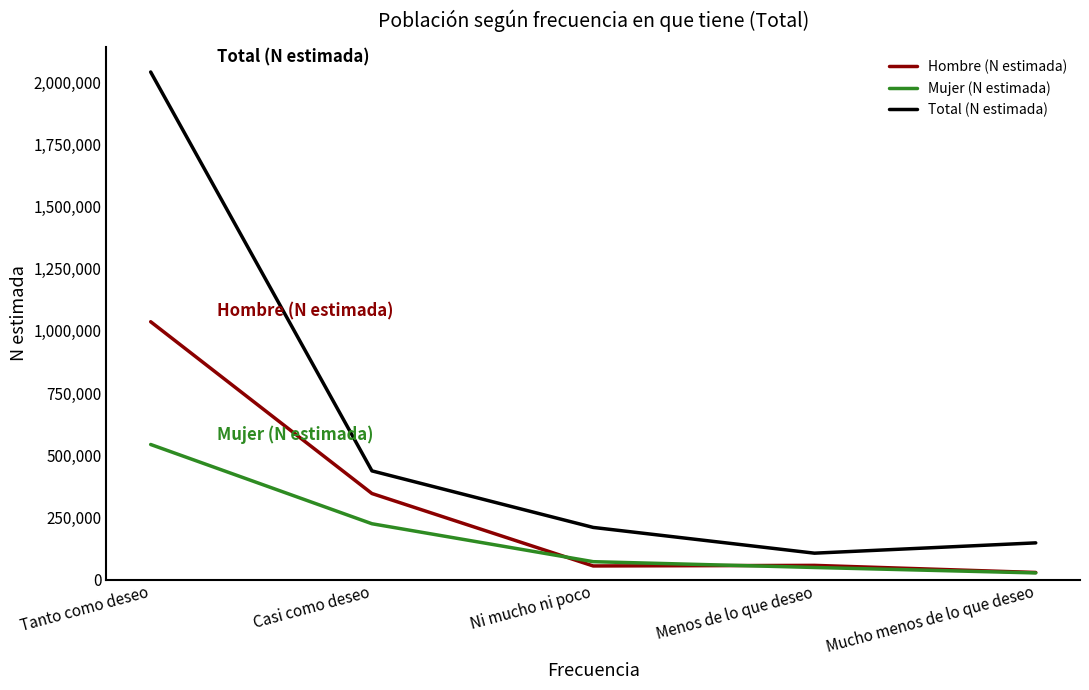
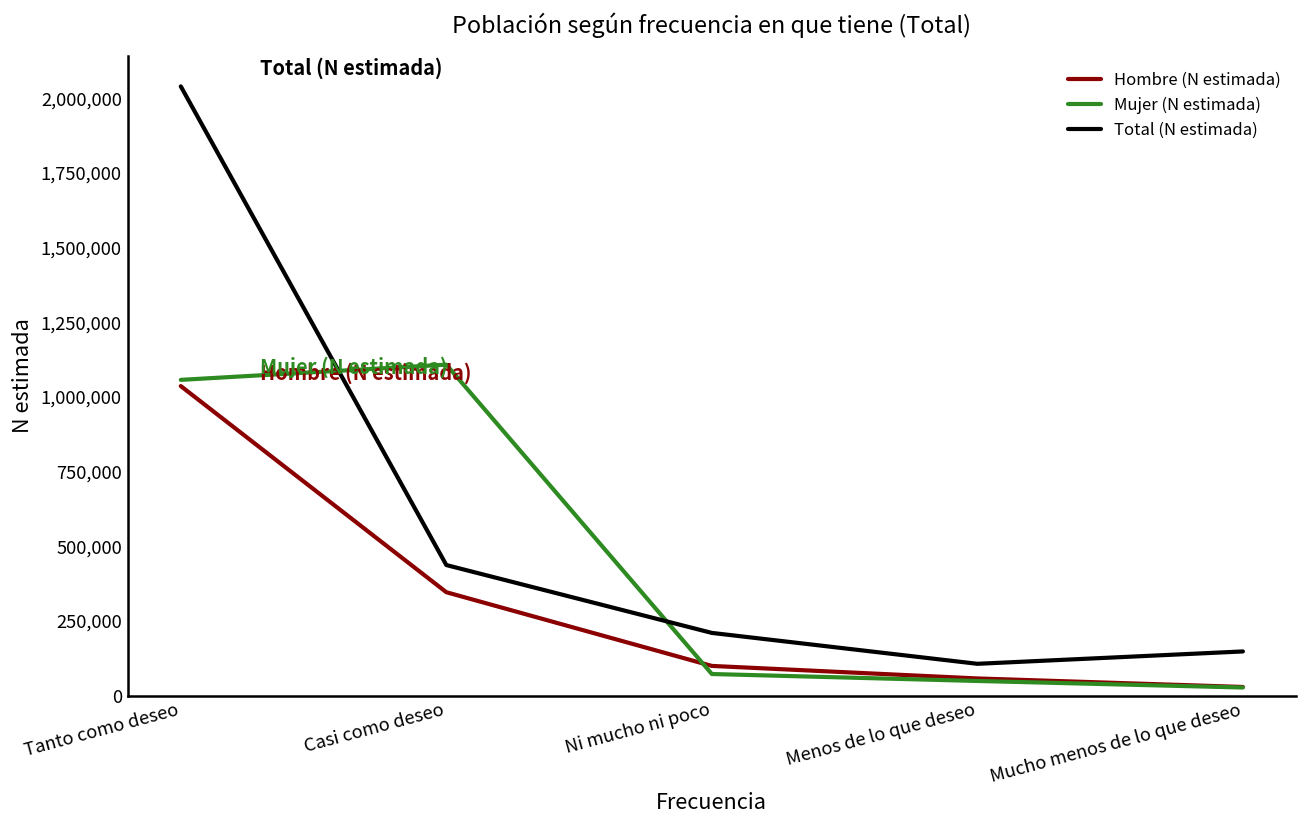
Mujer (N estimada), Tanto como deseo: 540,000 -> 1,060,000
Mujer (N estimada), Casi como deseo: 220,000 -> 1,110,000
Hombre (N estimada), Ni mucho ni poco: 60,000 -> 100,000
